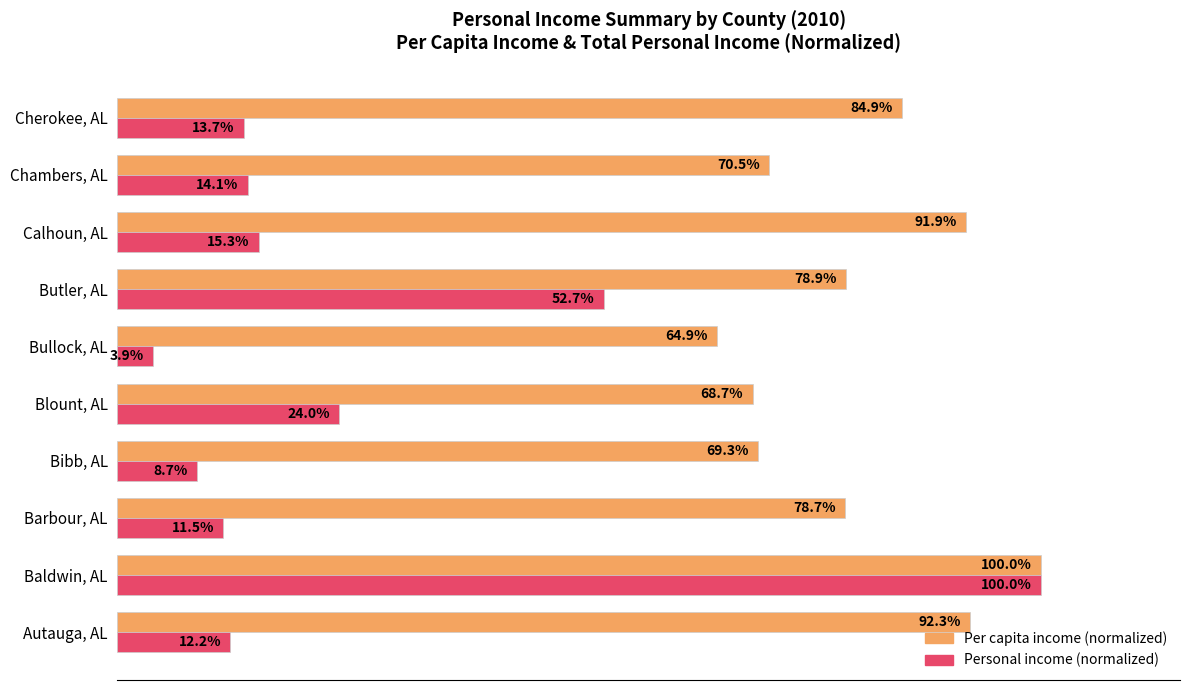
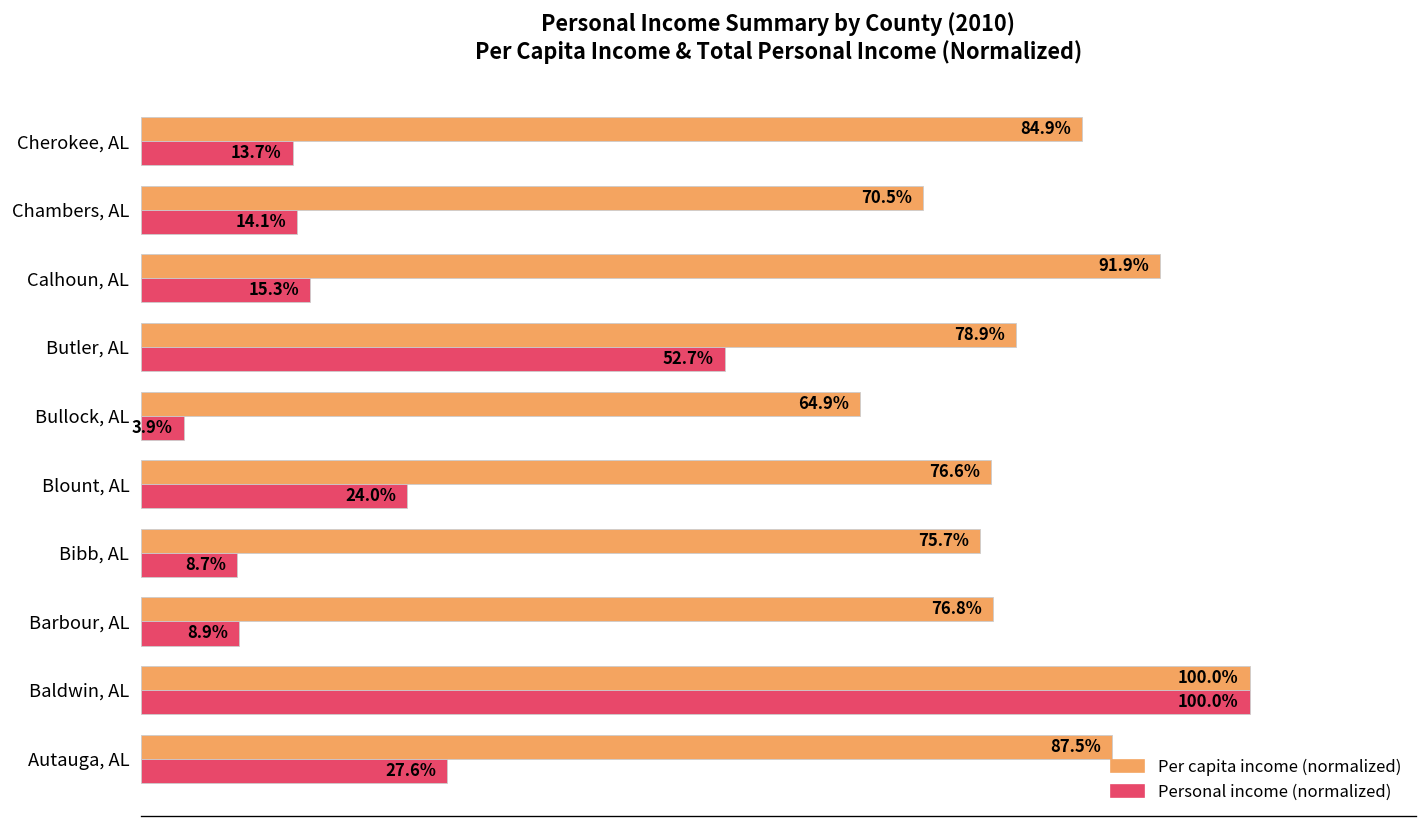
Per capita income (normalized), Blount, AL: 68.7% -> 76.6%
Per capita income (normalized), Bibb, AL: 69.3% -> 75.7%
Per capita income (normalized), Barbour, AL: 78.7% -> 76.8%
Personal income (normalized), Barbour, AL: 11.5% -> 8.9%
Per capita income (normalized), Autauga, AL: 92.3% -> 87.5%
Personal income (normalized), Autauga, AL: 12.2% -> 27.6%
